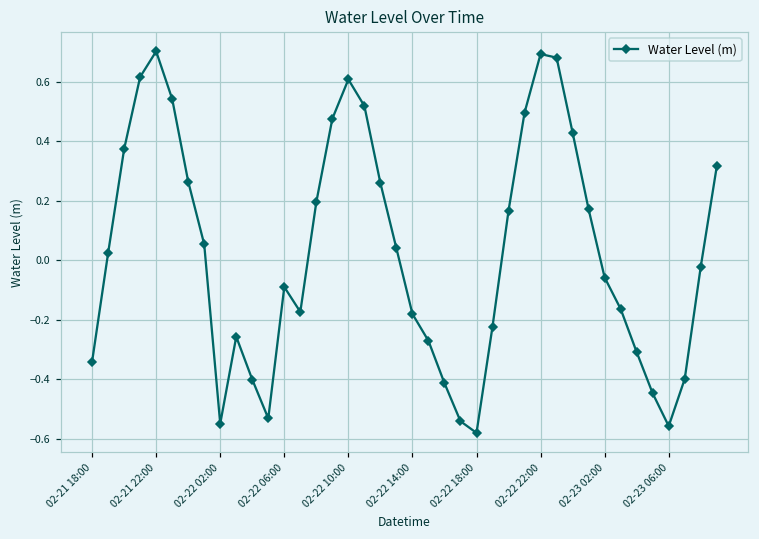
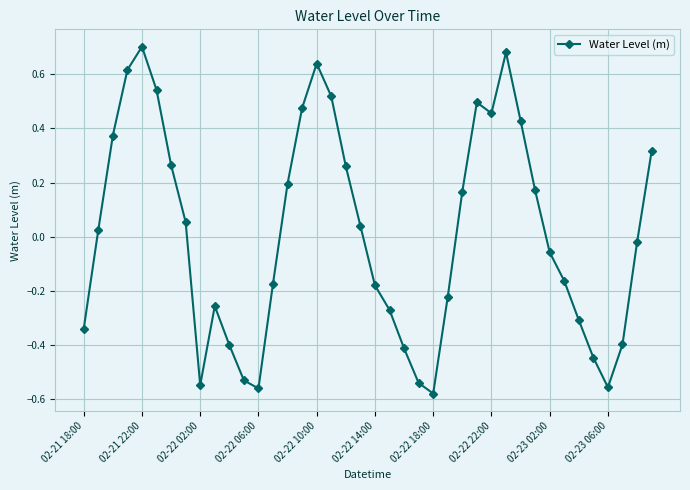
02-22 06:00: -0.09 -> -0.56
02-22 10:00: 0.61 -> 0.64
02-22 22:00: 0.69 -> 0.46
